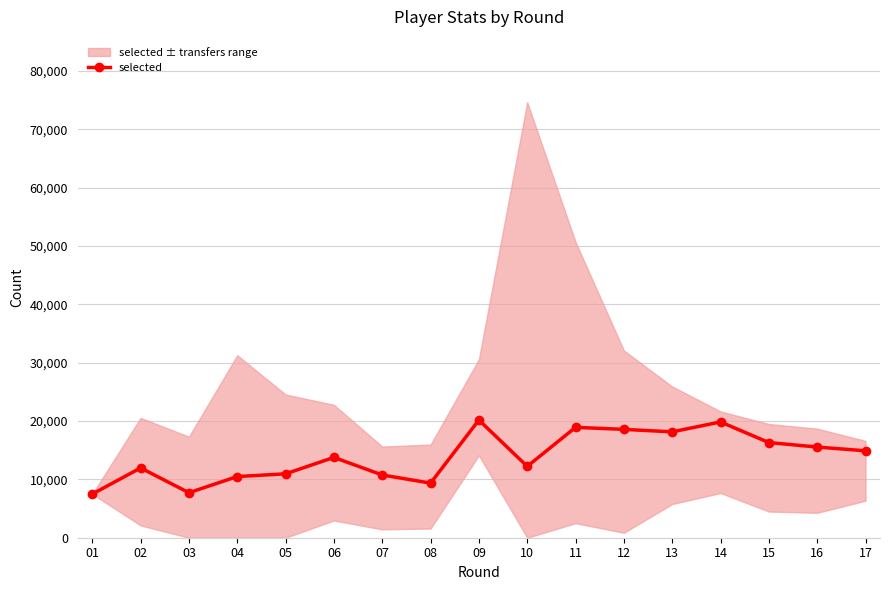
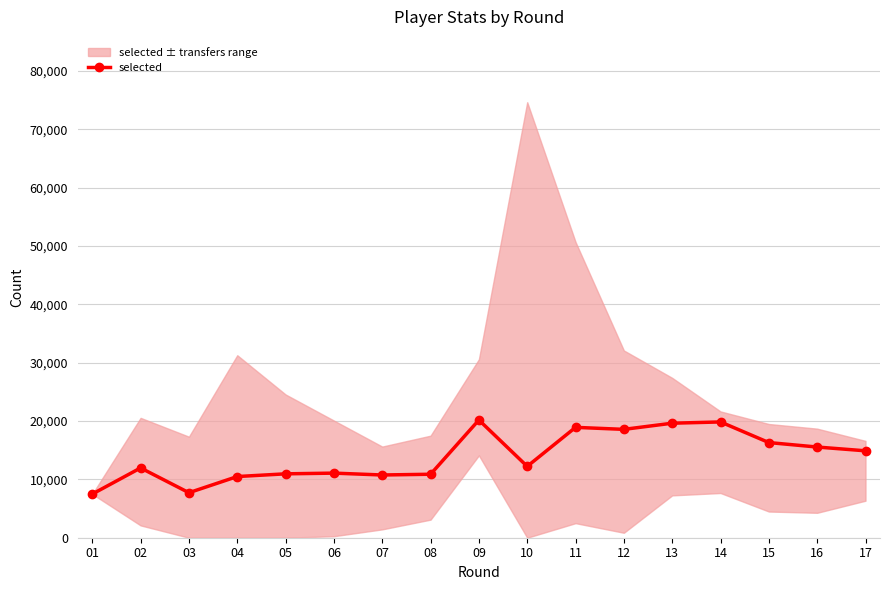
selected, 06: 14,000 -> 11,000
selected, 08: 9,000 -> 11,000
selected, 13: 18,000 -> 20,000
